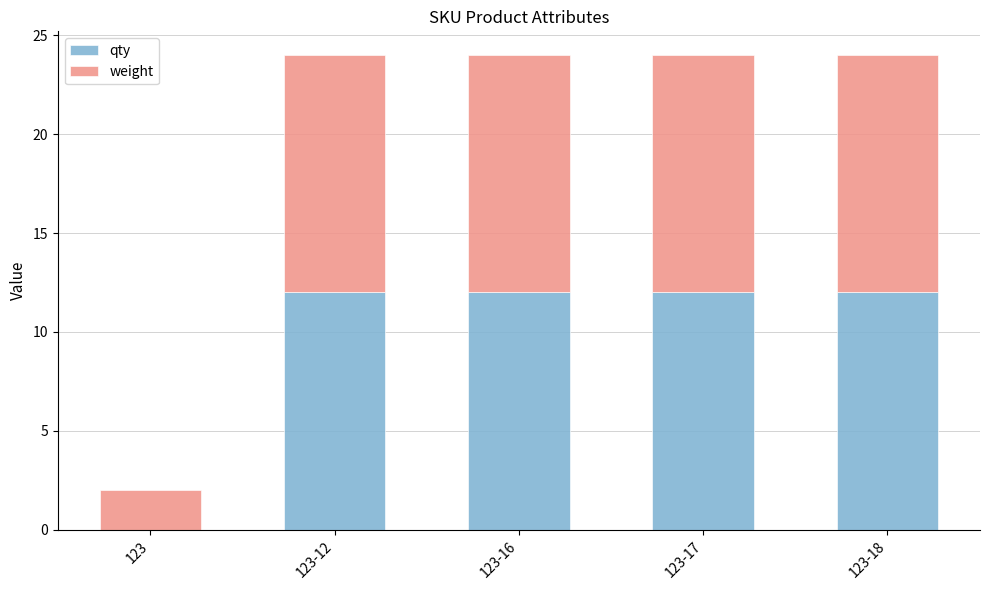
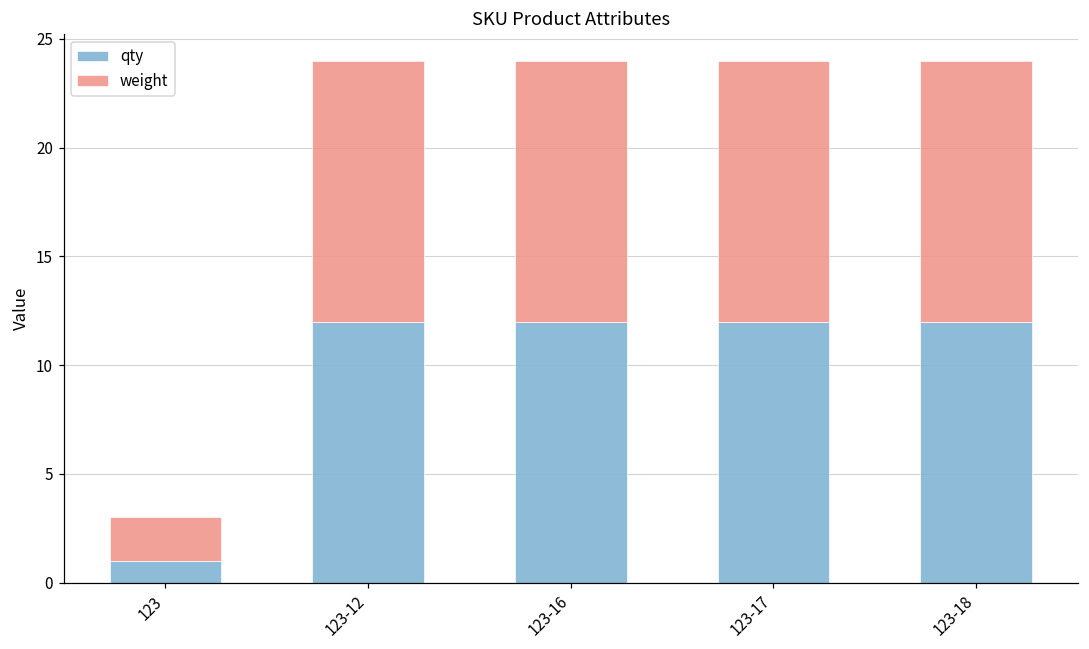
qty, 123: 0 -> 1
